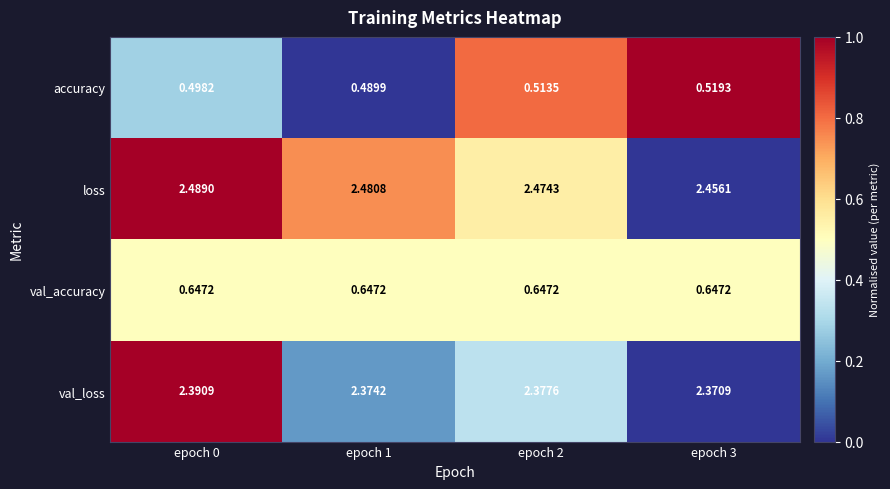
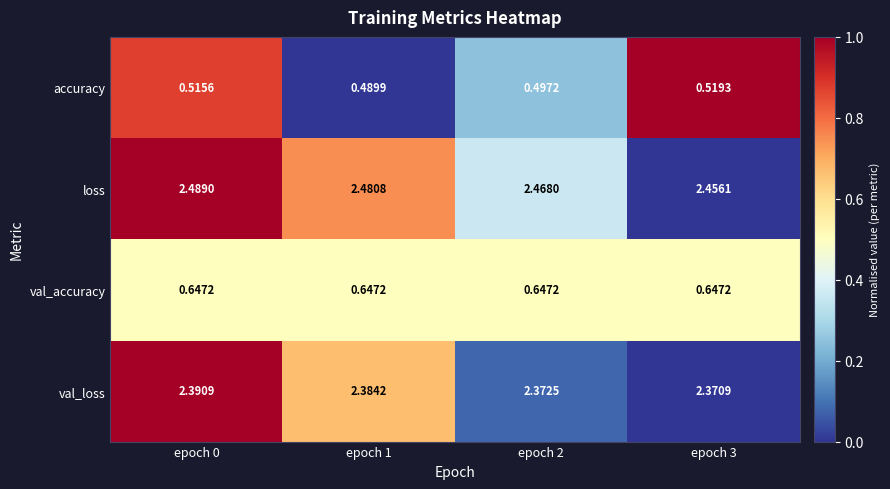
accuracy, epoch 0: 0.4982 -> 0.5156
accuracy, epoch 2: 0.5135 -> 0.4972
loss, epoch 2: 2.4743 -> 2.4680
val_loss, epoch 1: 2.3742 -> 2.3842
val_loss, epoch 2: 2.3776 -> 2.3725
